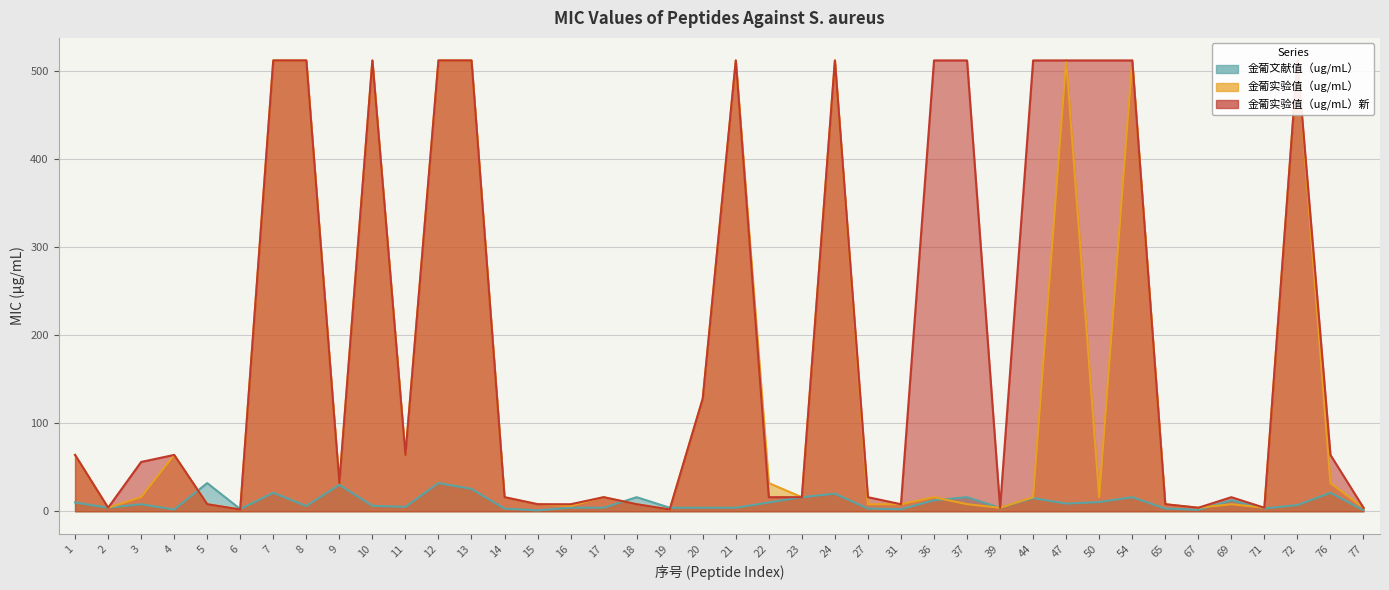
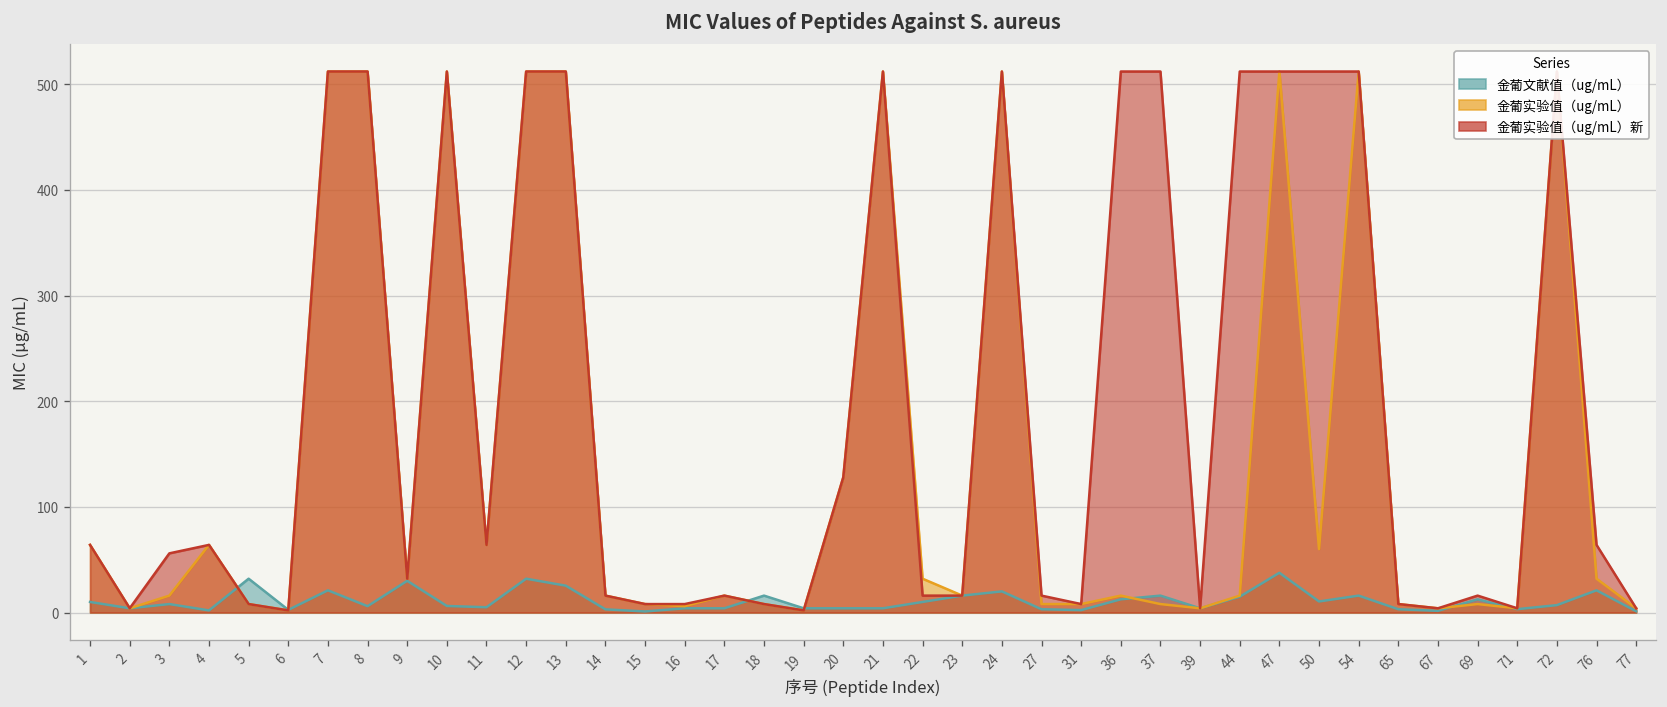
金葡文献值（ug/mL）, 47: 10 -> 40
金葡实验值（ug/mL）, 50: 20 -> 60
